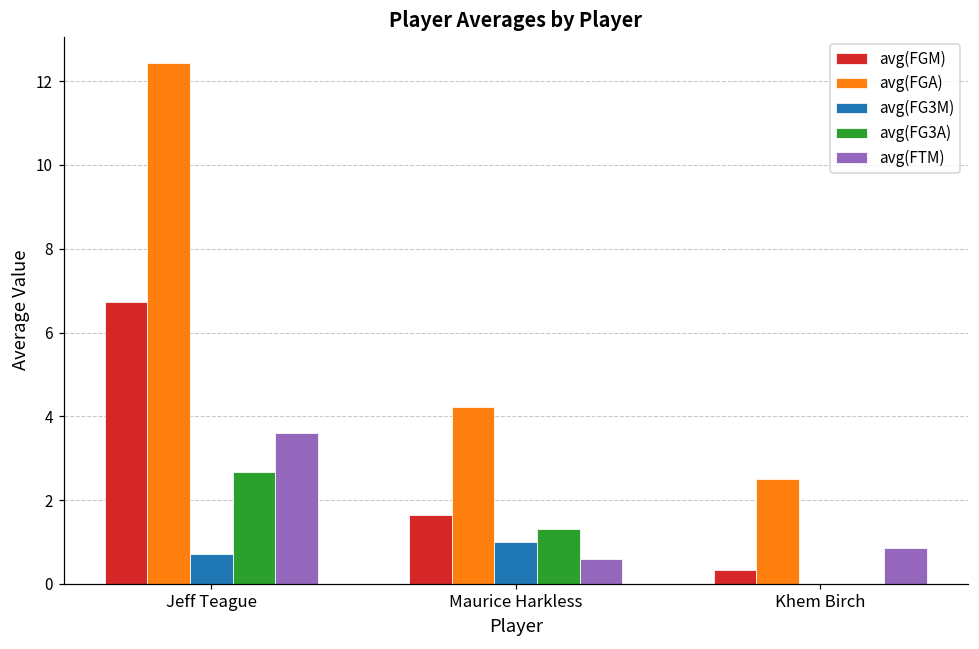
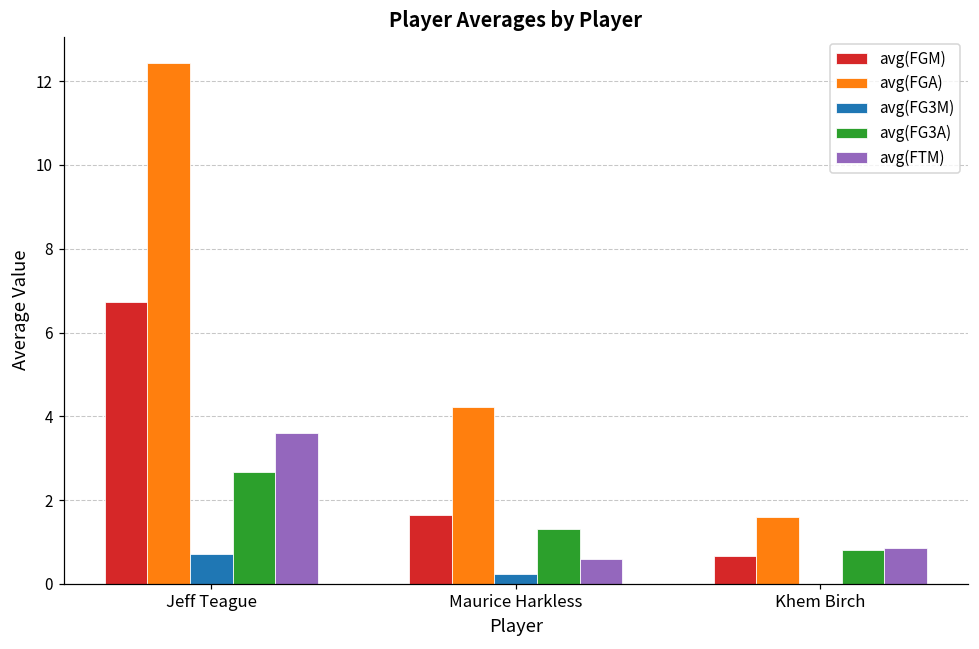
avg(FG3M), Maurice Harkless: 1.0 -> 0.2
avg(FGM), Khem Birch: 0.3 -> 0.7
avg(FGA), Khem Birch: 2.5 -> 1.6
avg(FG3A), Khem Birch: 0.0 -> 0.8
